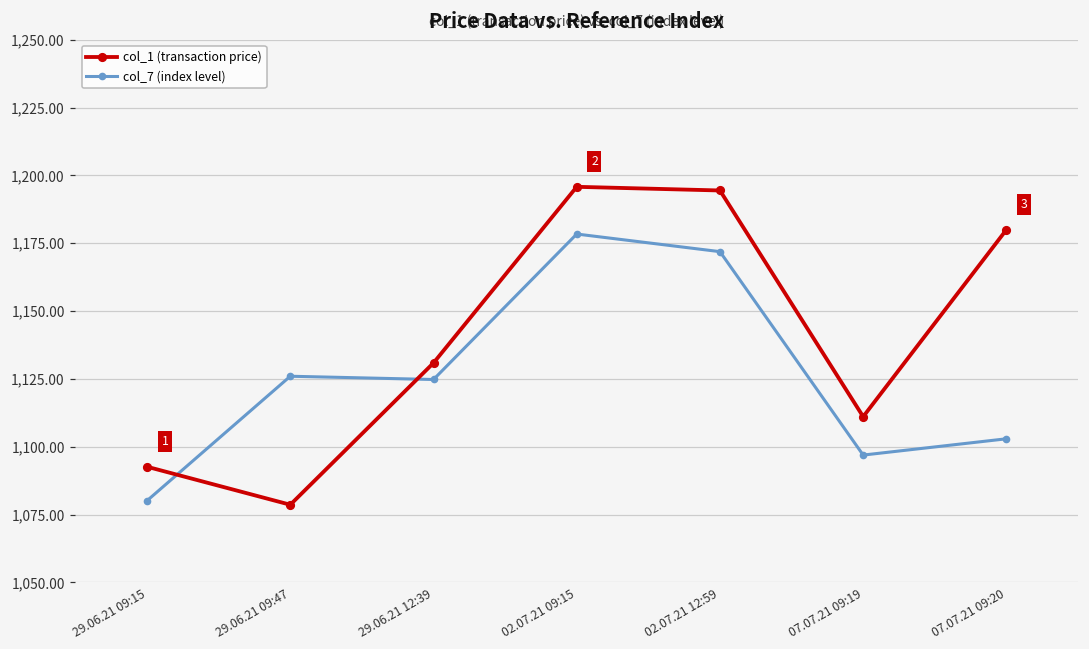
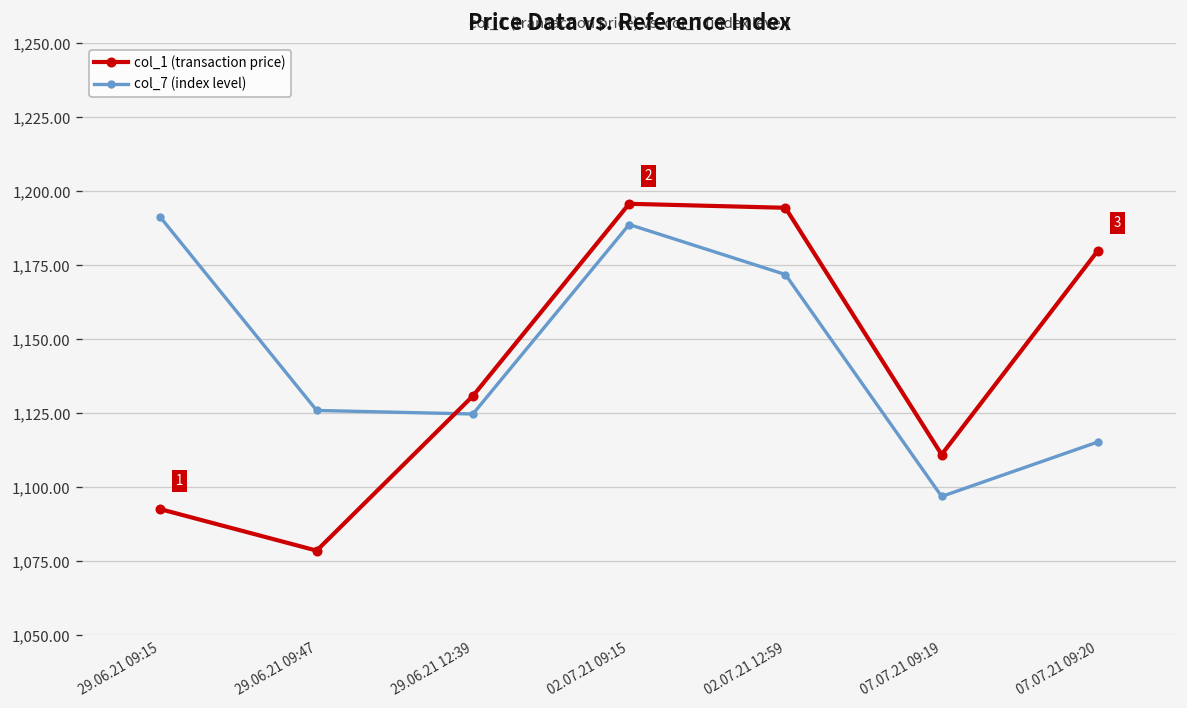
col_7 (index level), 29.06.21 09:15: 1,080 -> 1,191
col_7 (index level), 02.07.21 09:15: 1,178 -> 1,189
col_7 (index level), 07.07.21 09:20: 1,103 -> 1,115
